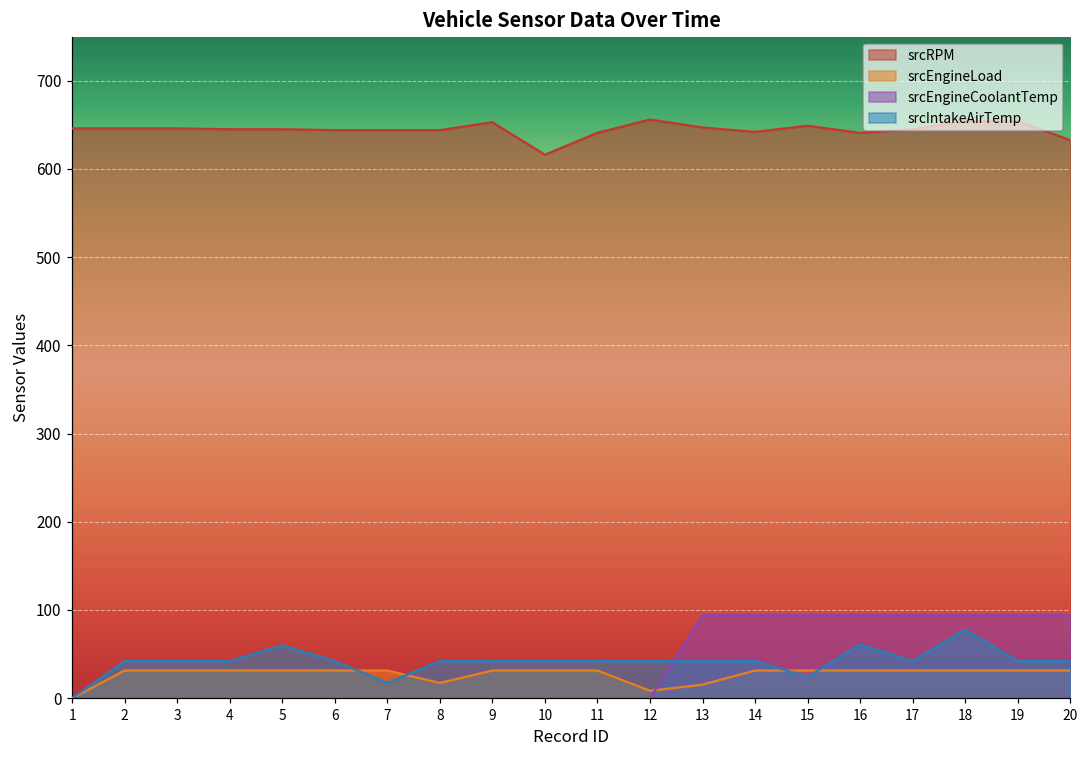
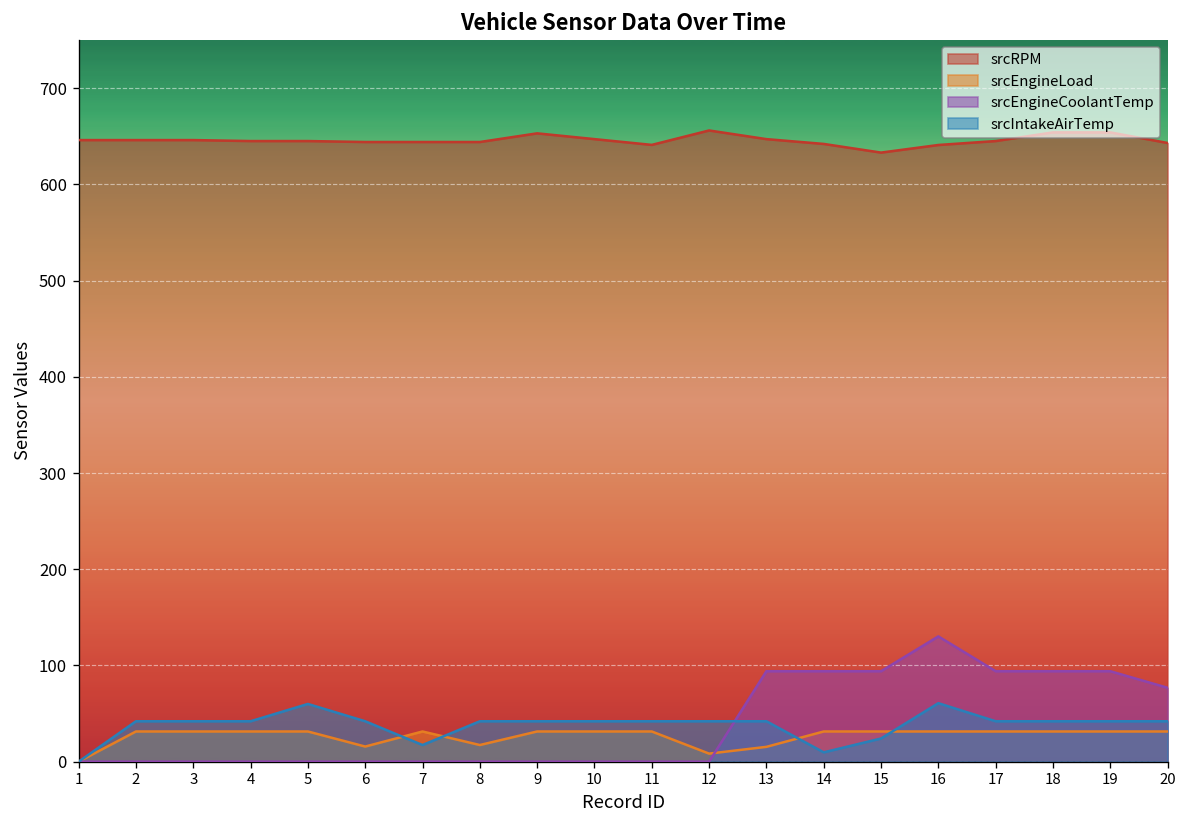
srcEngineLoad, 6: 30 -> 20
srcRPM, 10: 620 -> 650
srcIntakeAirTemp, 14: 40 -> 10
srcRPM, 15: 650 -> 630
srcEngineCoolantTemp, 16: 90 -> 130
srcIntakeAirTemp, 18: 80 -> 40
srcRPM, 20: 630 -> 640
srcEngineCoolantTemp, 20: 90 -> 80
